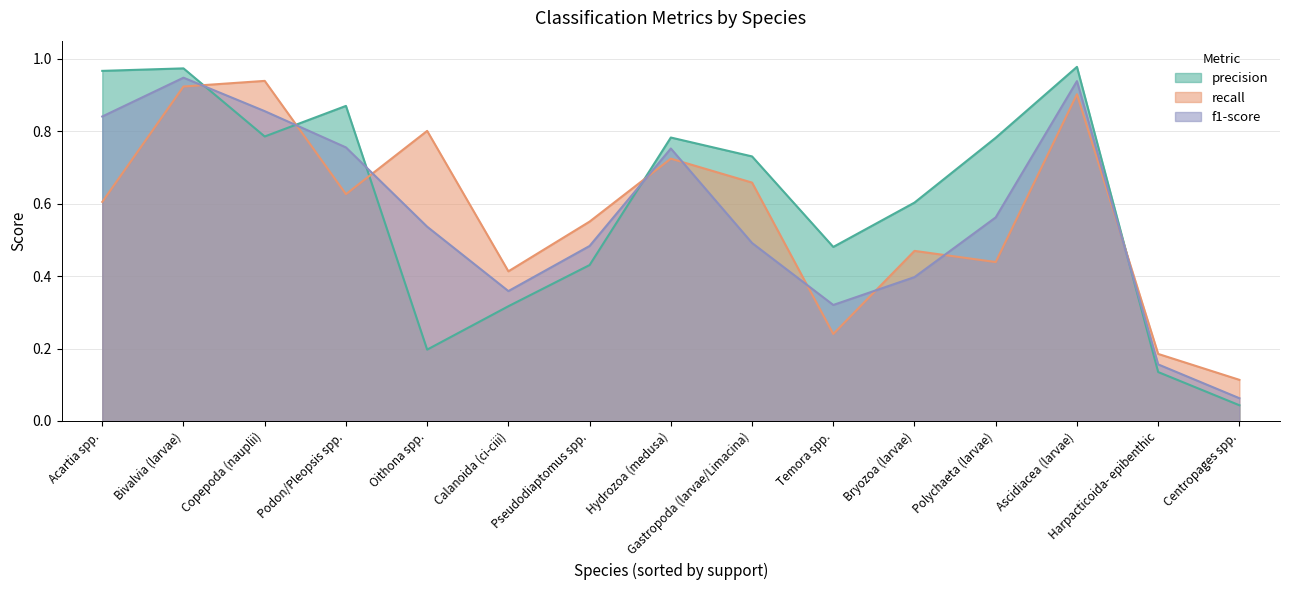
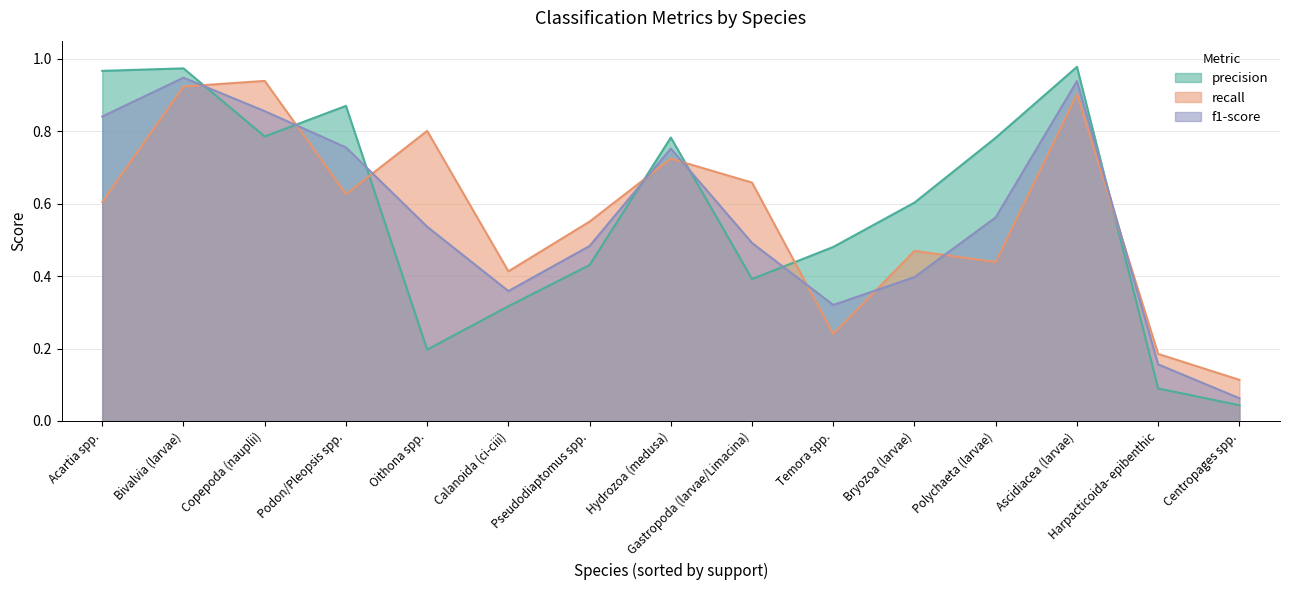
precision, Gastropoda (larvae/Limacina): 0.73 -> 0.39
precision, Harpacticoida- epibenthic: 0.14 -> 0.09
